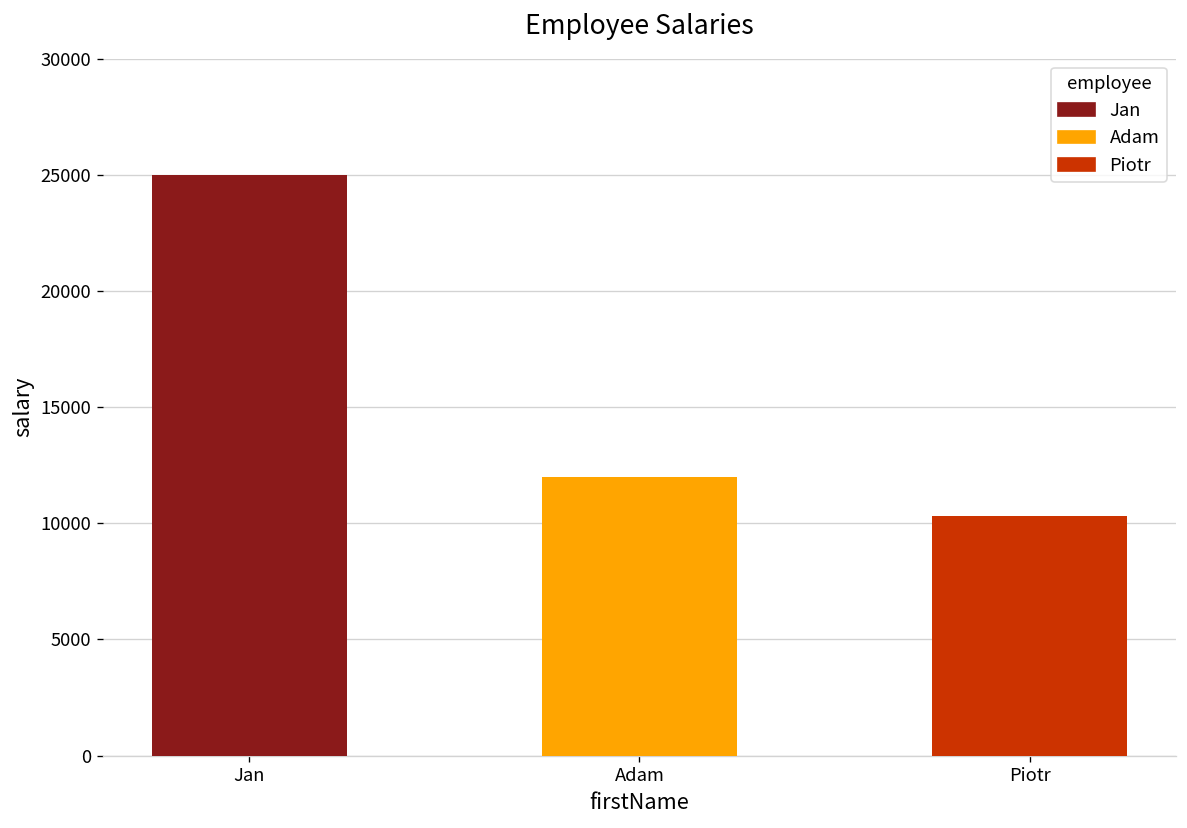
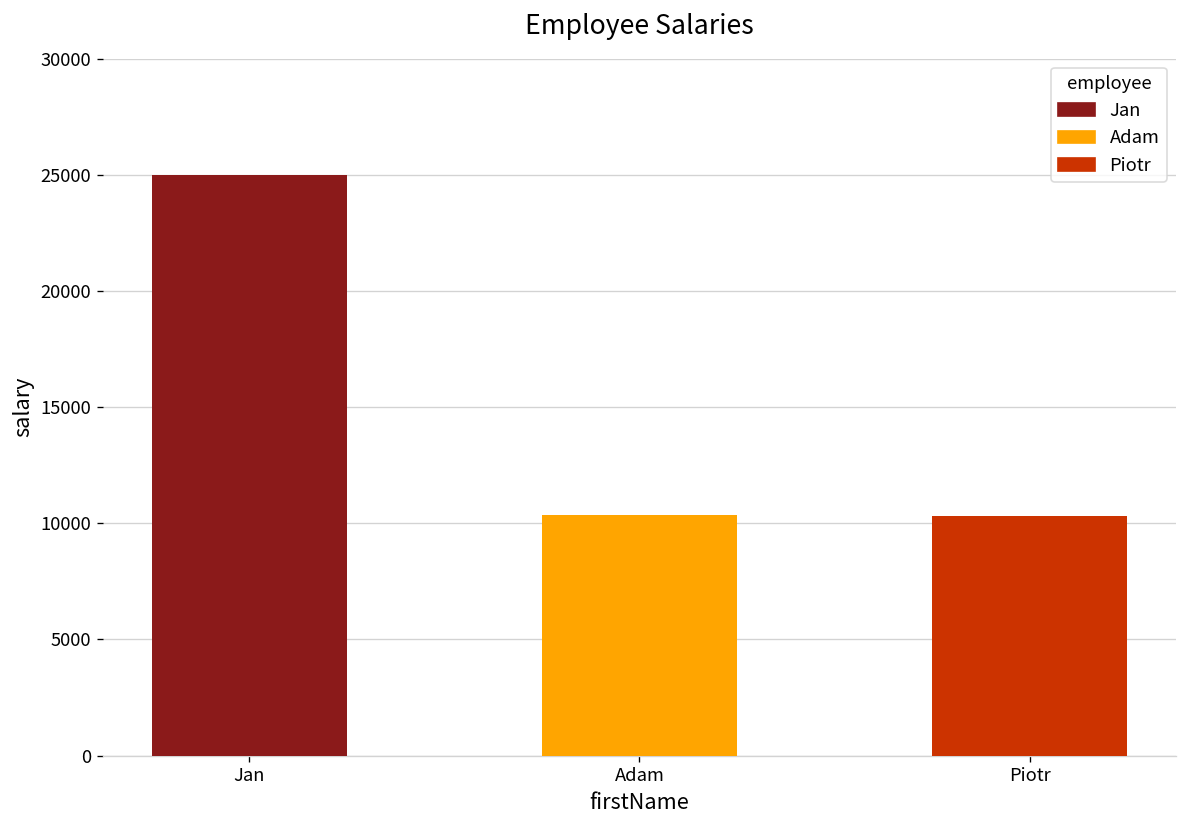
Adam: 12000 -> 10400
